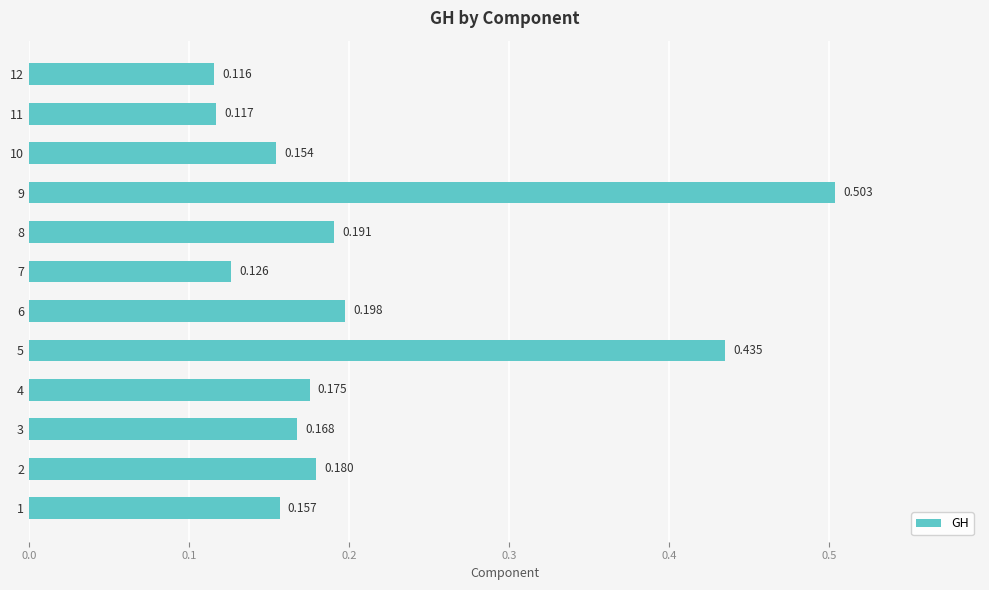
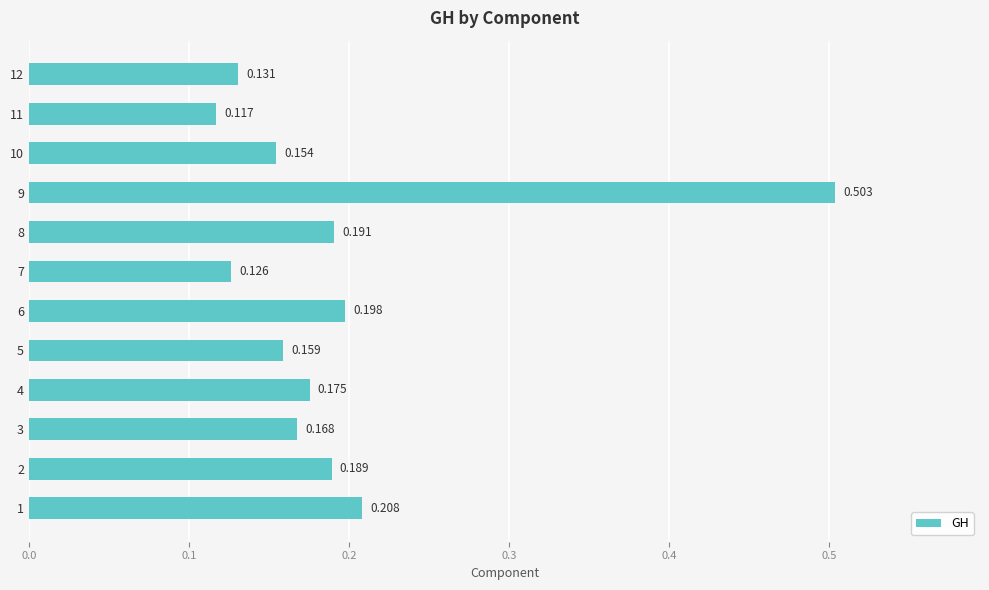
12: 0.116 -> 0.131
5: 0.435 -> 0.159
2: 0.180 -> 0.189
1: 0.157 -> 0.208
